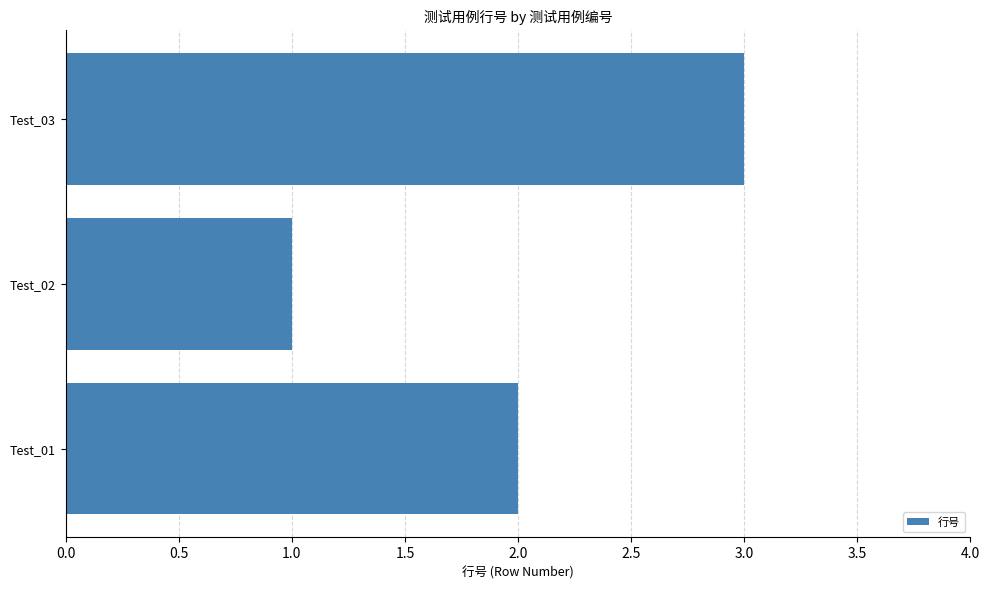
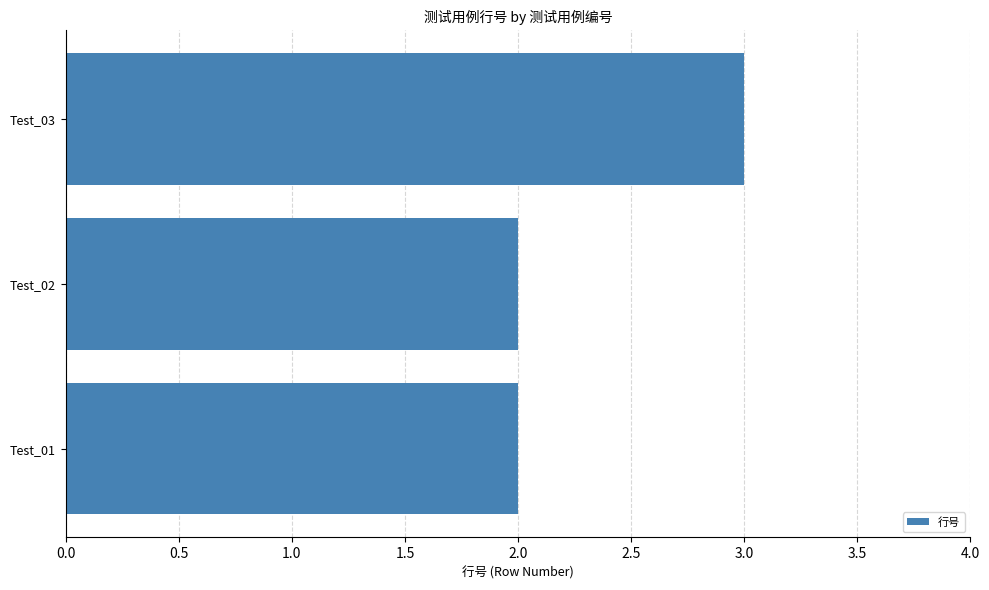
Test_02: 1 -> 2
